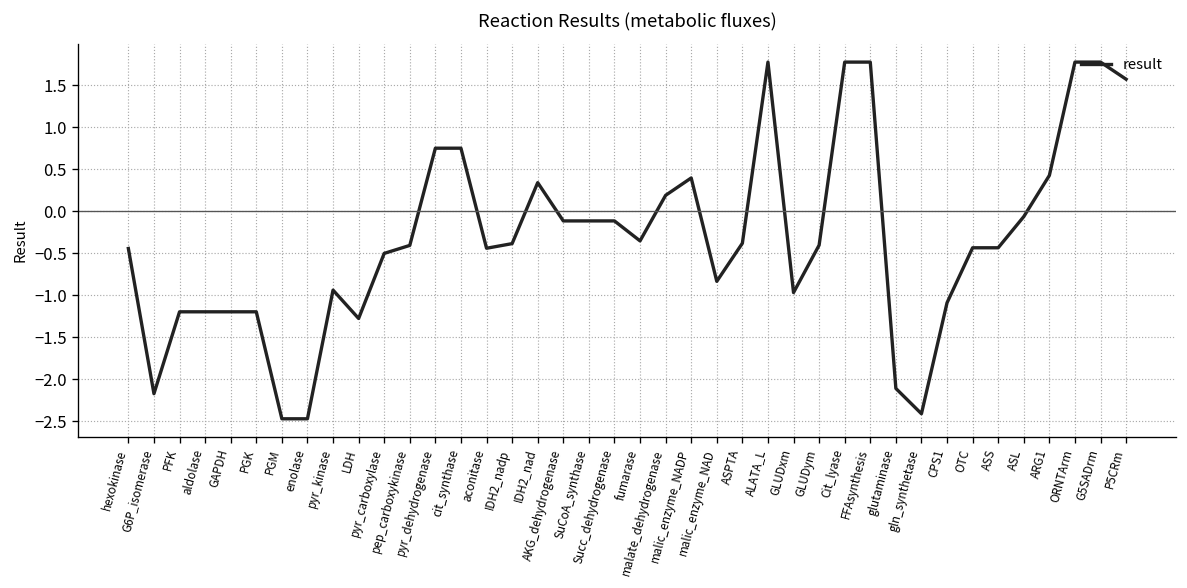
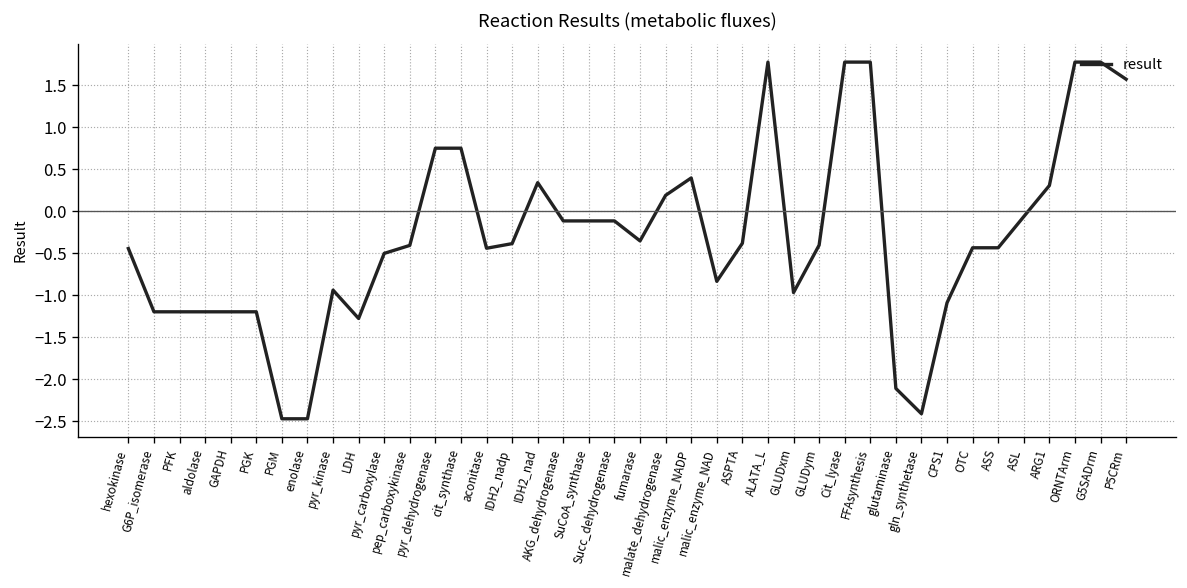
G6P_isomerase: -2.2 -> -1.2
ARG1: 0.4 -> 0.3
